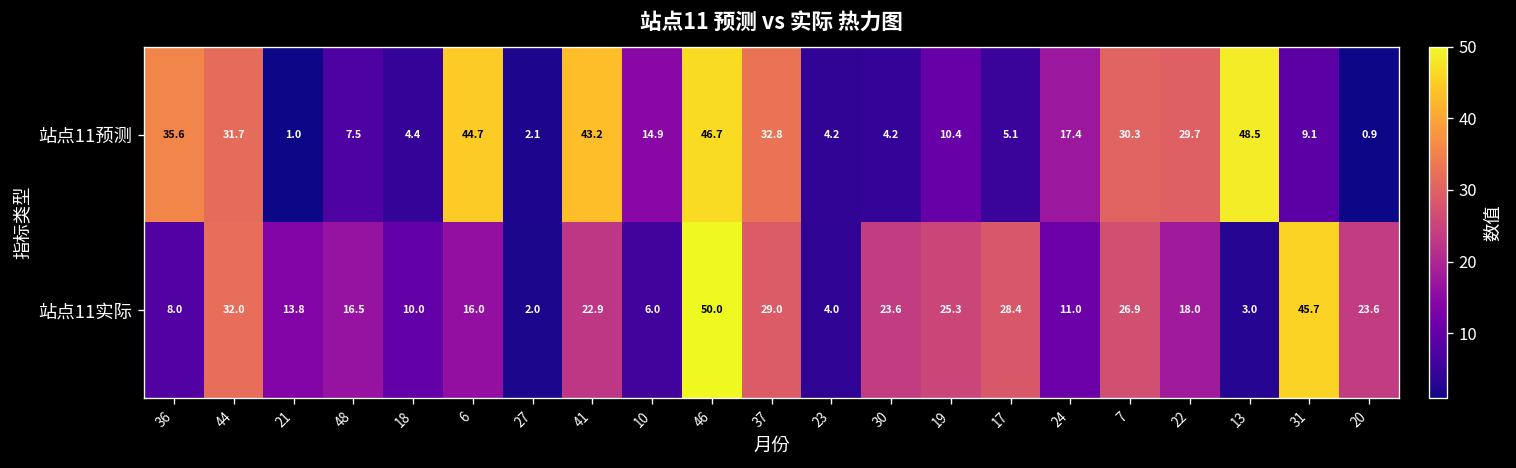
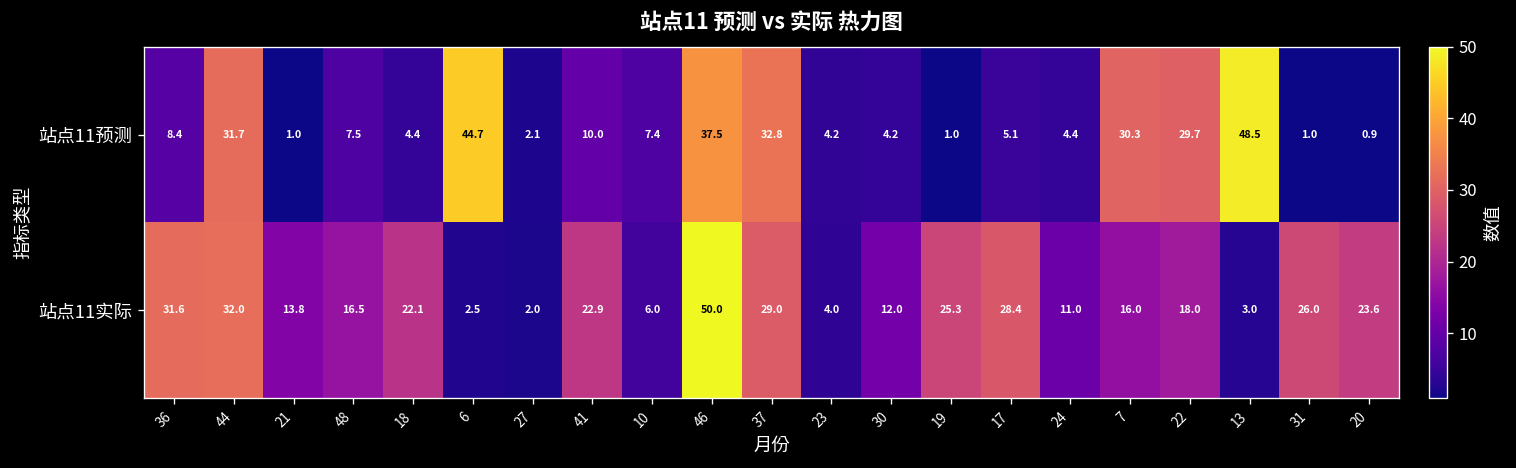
站点11预测, 36: 35.6 -> 8.4
站点11预测, 41: 43.2 -> 10.0
站点11预测, 10: 14.9 -> 7.4
站点11预测, 46: 46.7 -> 37.5
站点11预测, 19: 10.4 -> 1.0
站点11预测, 24: 17.4 -> 4.4
站点11预测, 31: 9.1 -> 1.0
站点11实际, 36: 8.0 -> 31.6
站点11实际, 18: 10.0 -> 22.1
站点11实际, 6: 16.0 -> 2.5
站点11实际, 30: 23.6 -> 12.0
站点11实际, 7: 26.9 -> 16.0
站点11实际, 31: 45.7 -> 26.0
